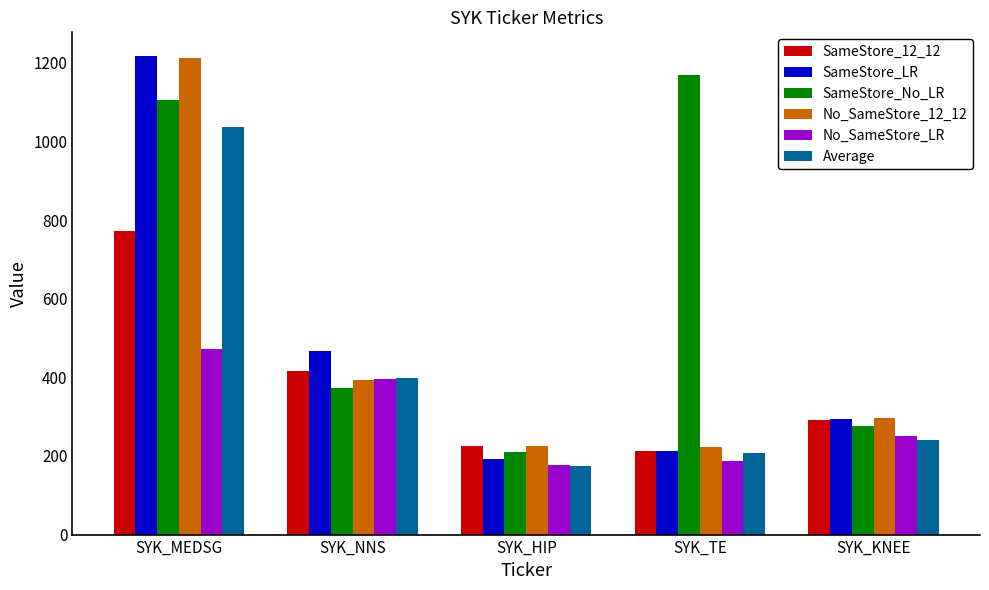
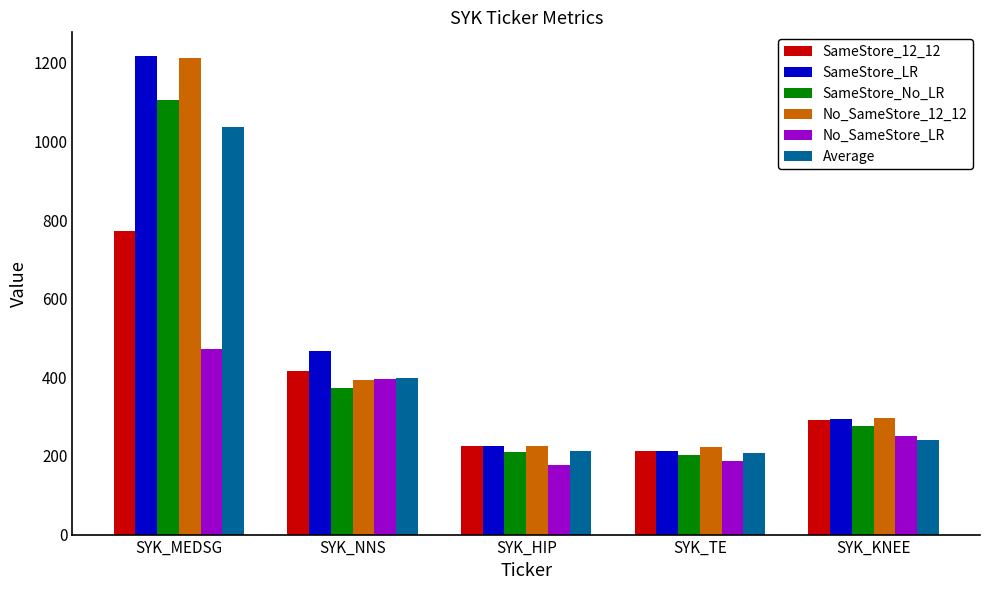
SameStore_LR, SYK_HIP: 190 -> 230
Average, SYK_HIP: 170 -> 210
SameStore_No_LR, SYK_TE: 1170 -> 200
